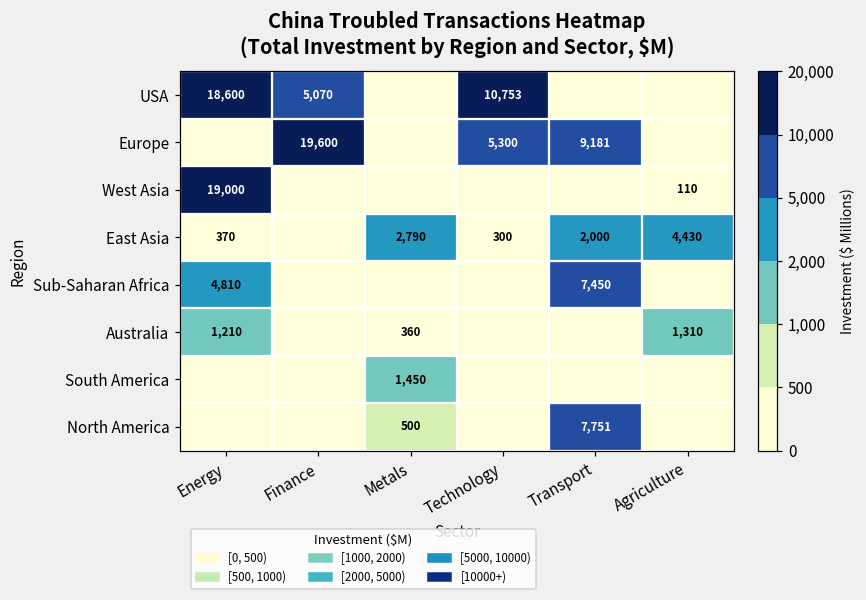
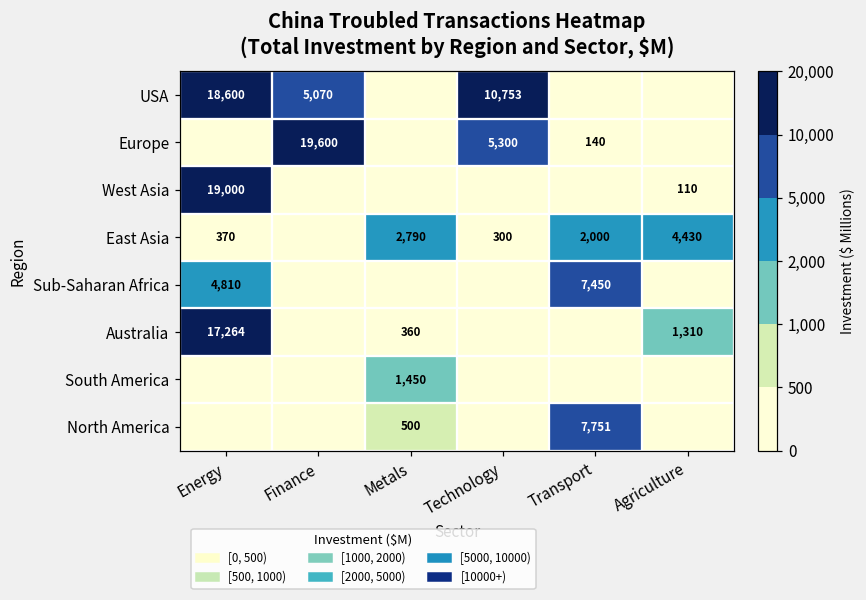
Europe, Transport: 9,181 -> 140
Australia, Energy: 1,210 -> 17,264
